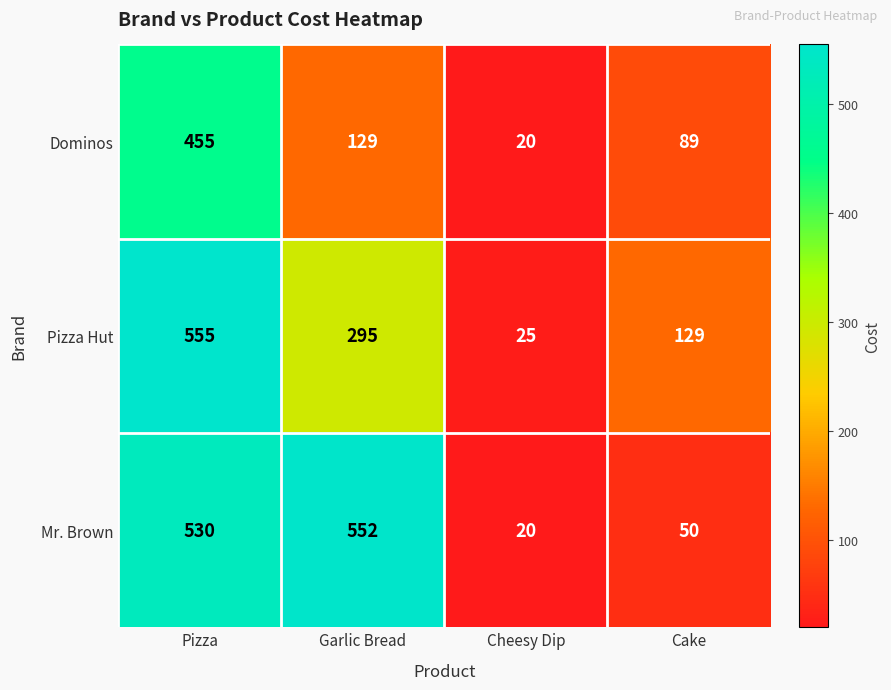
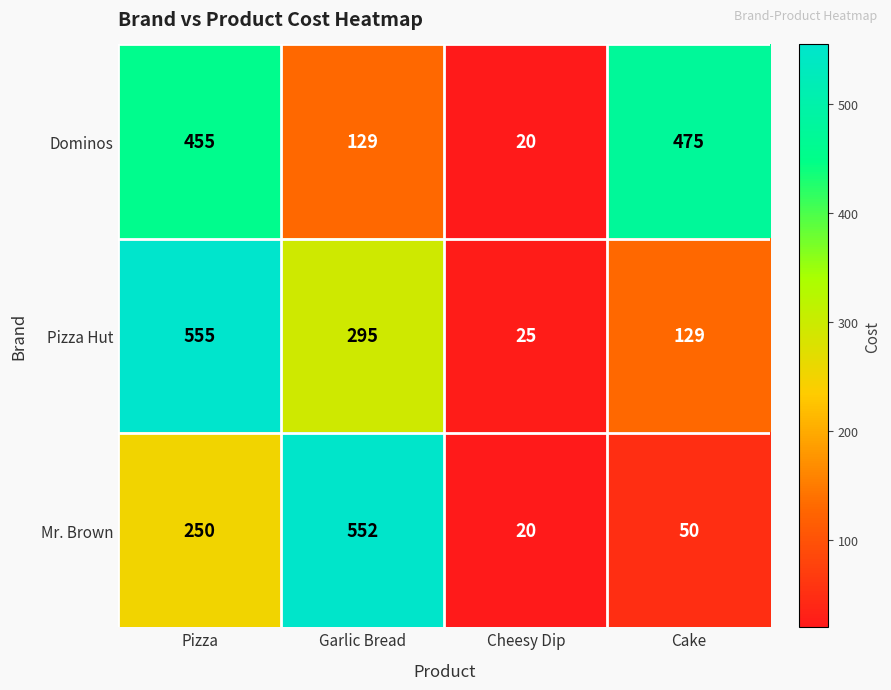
Dominos, Cake: 89 -> 475
Mr. Brown, Pizza: 530 -> 250
